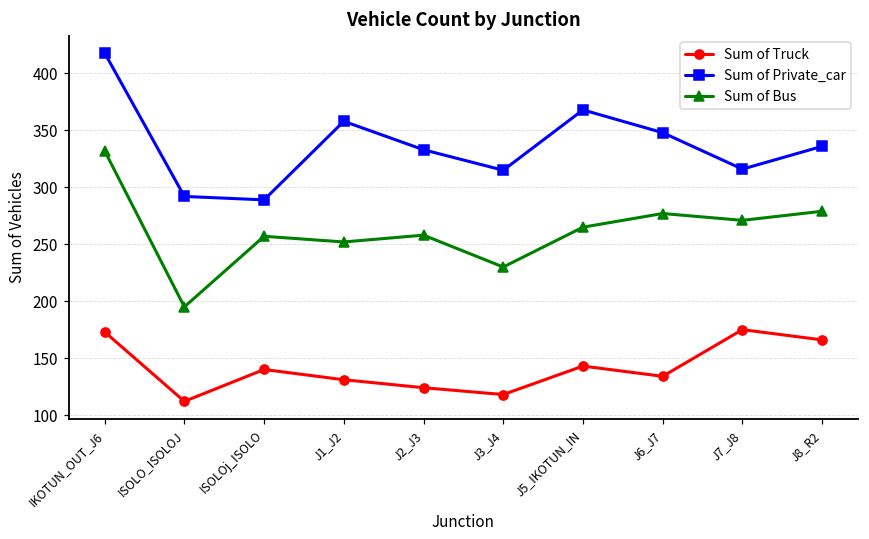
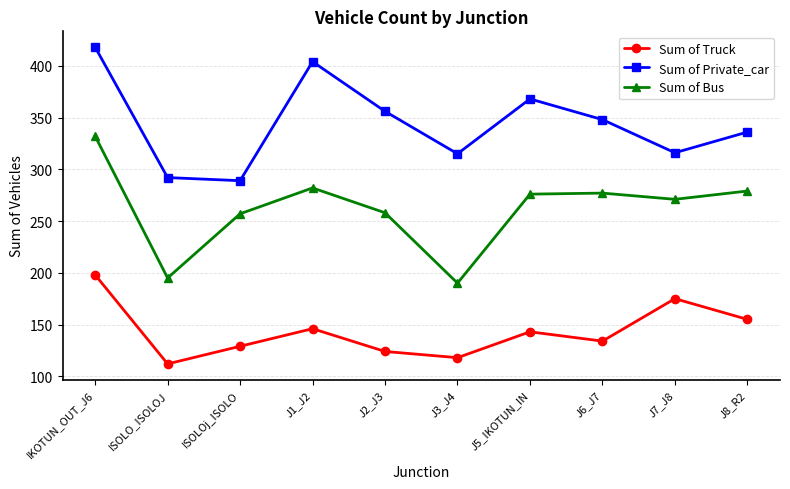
Sum of Truck, IKOTUN_OUT_J6: 173 -> 198
Sum of Truck, ISOLOj_ISOLO: 140 -> 129
Sum of Truck, J1_J2: 131 -> 146
Sum of Private_car, J1_J2: 358 -> 404
Sum of Bus, J1_J2: 252 -> 282
Sum of Private_car, J2_J3: 333 -> 356
Sum of Bus, J3_J4: 230 -> 190
Sum of Bus, J5_IKOTUN_IN: 265 -> 276
Sum of Truck, J8_R2: 166 -> 155
